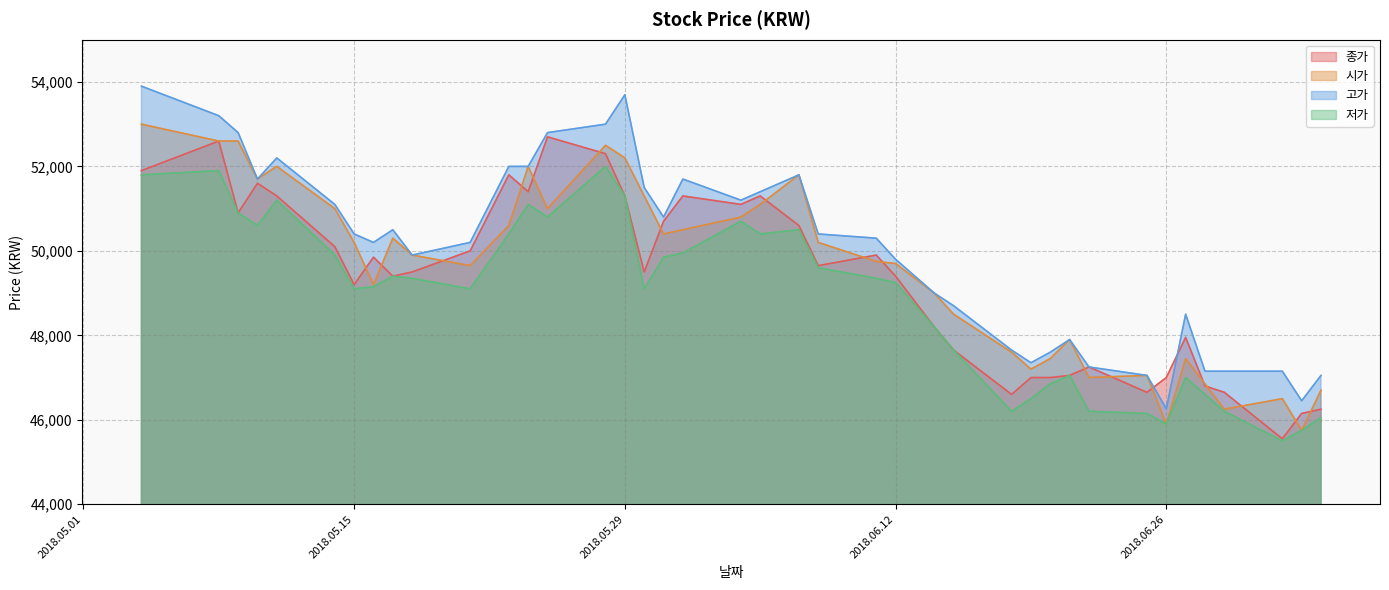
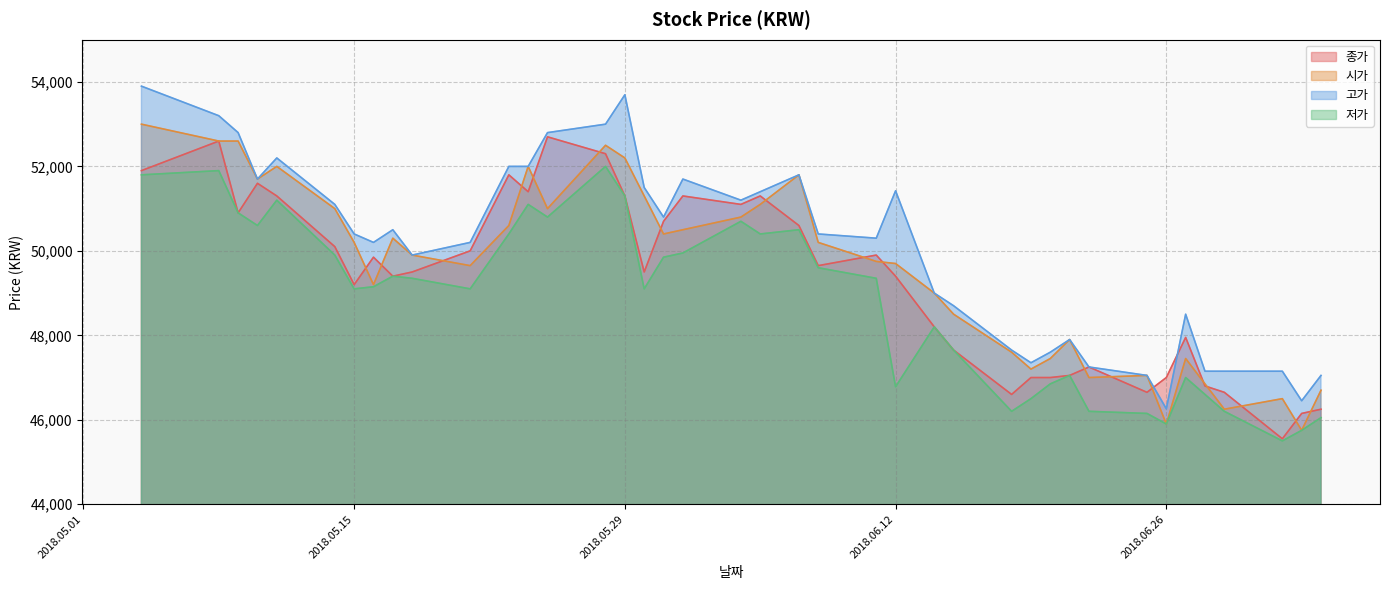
고가, 2018.06.12: 49,800 -> 51,400
저가, 2018.06.12: 49,300 -> 46,800
